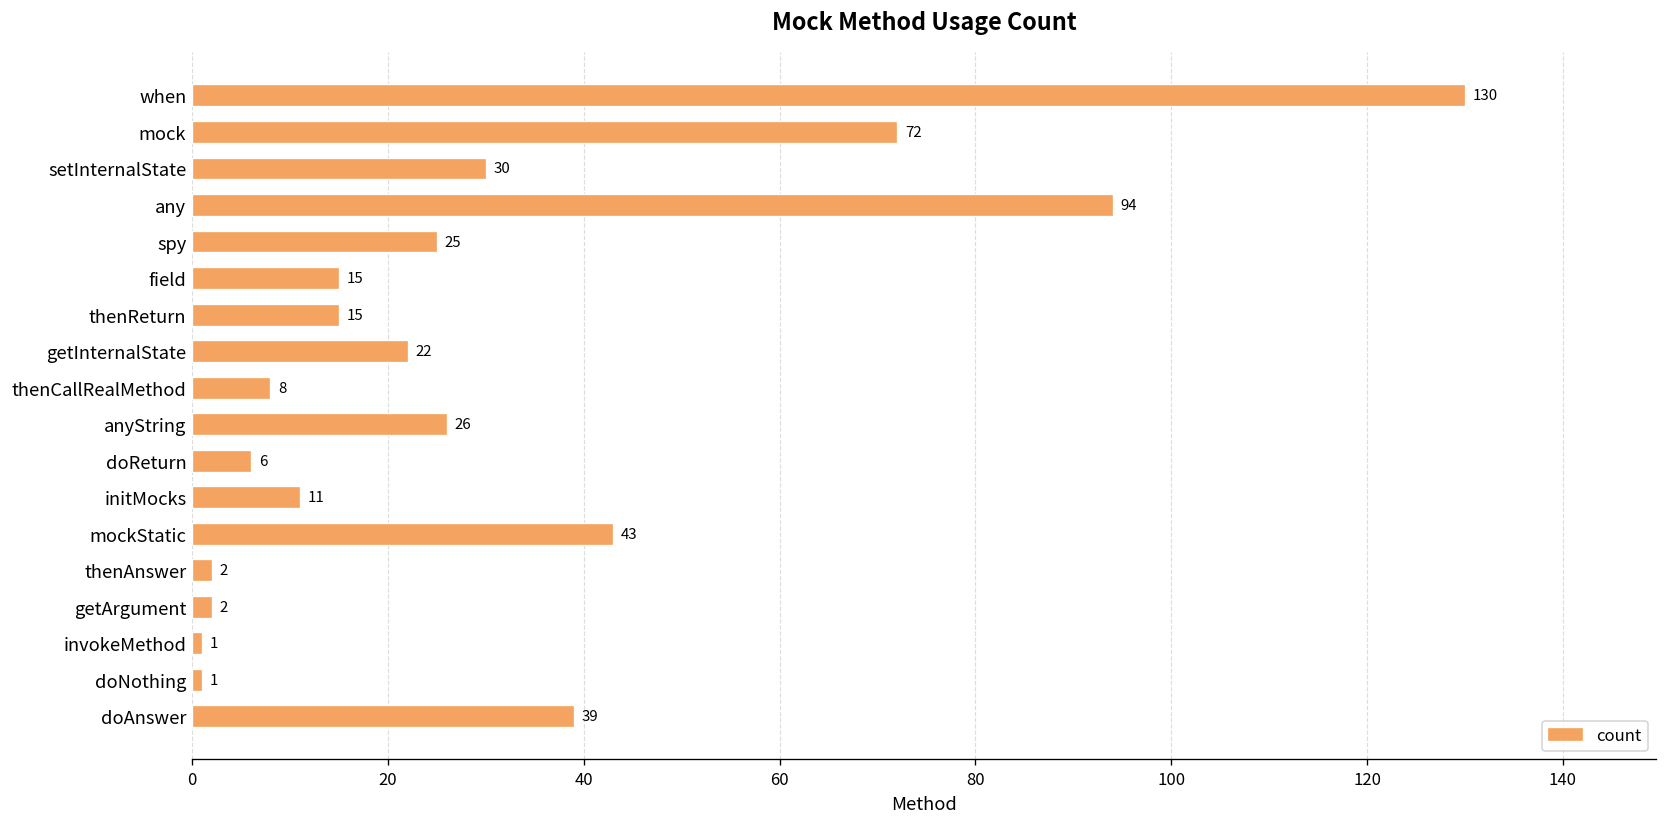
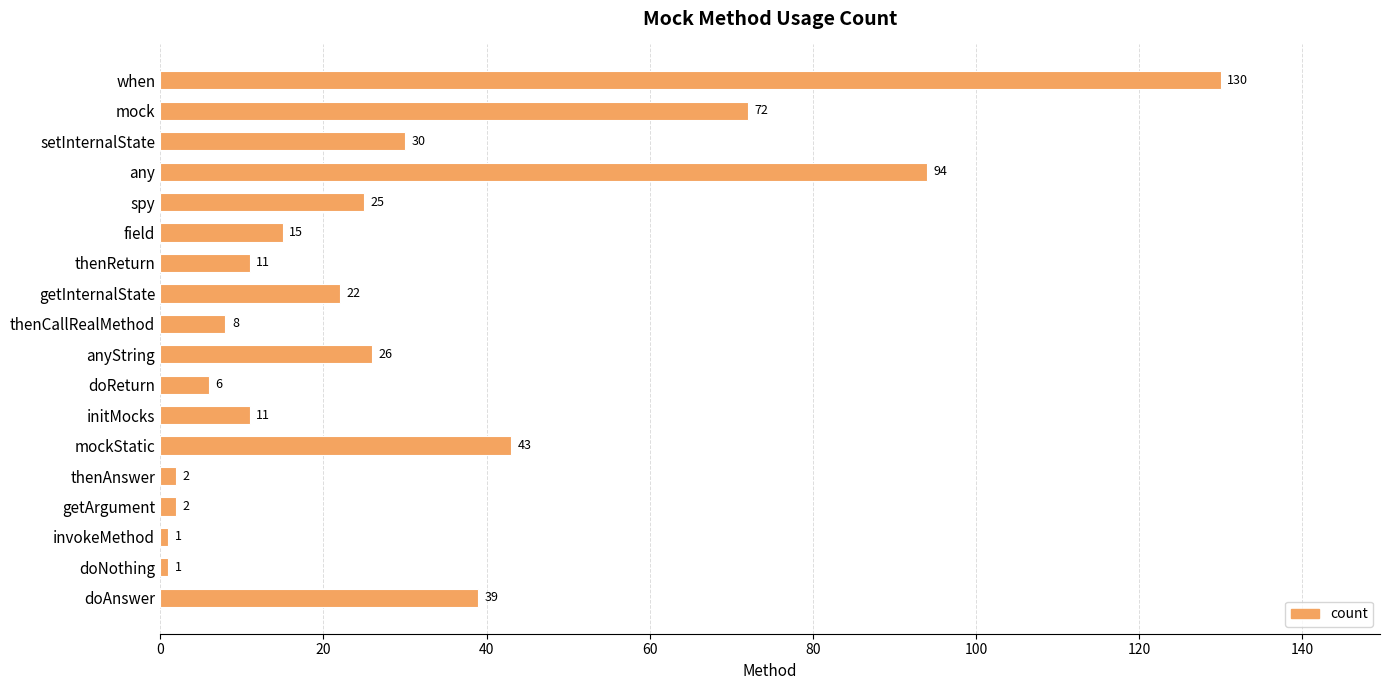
thenReturn: 15 -> 11
